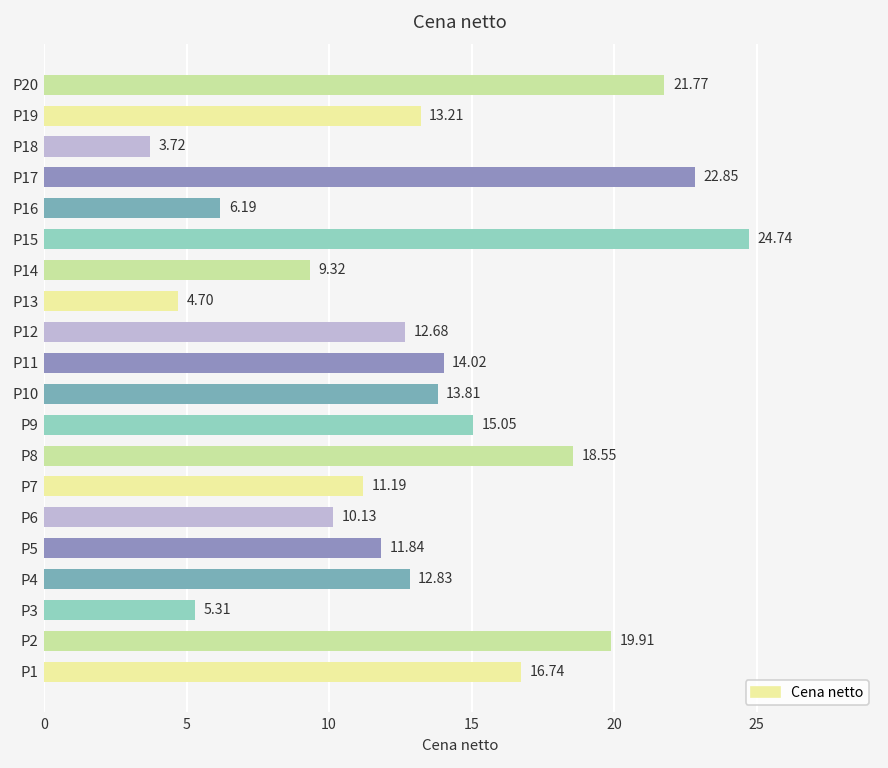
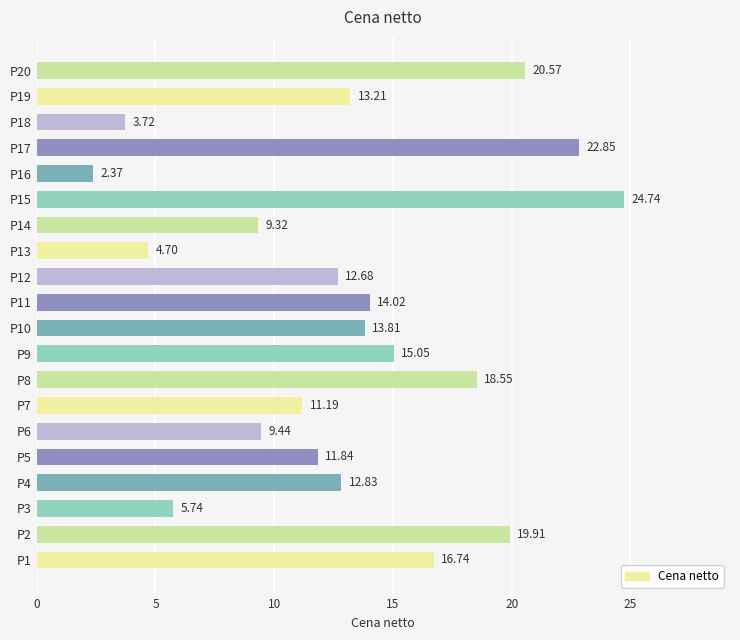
P20: 21.77 -> 20.57
P16: 6.19 -> 2.37
P6: 10.13 -> 9.44
P3: 5.31 -> 5.74
